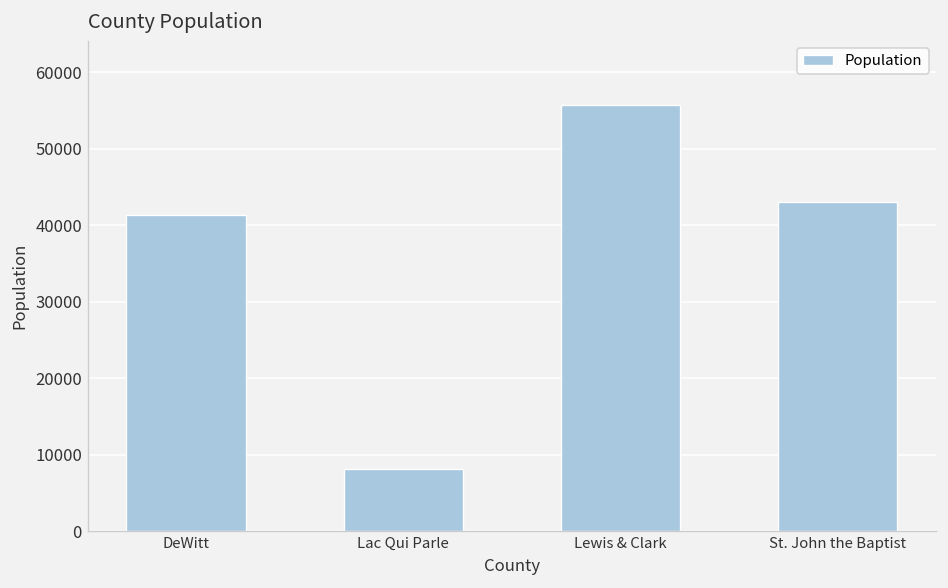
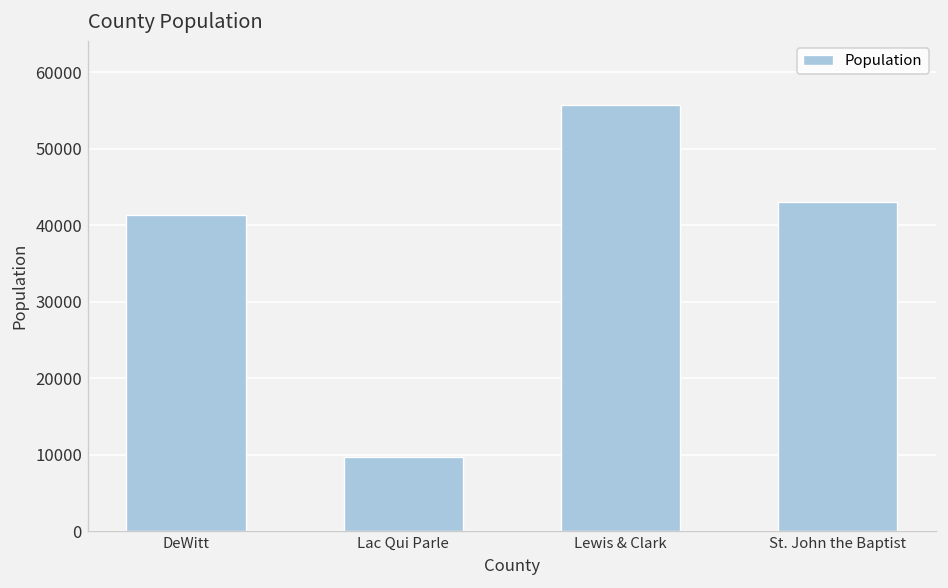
Lac Qui Parle: 8000 -> 10000
